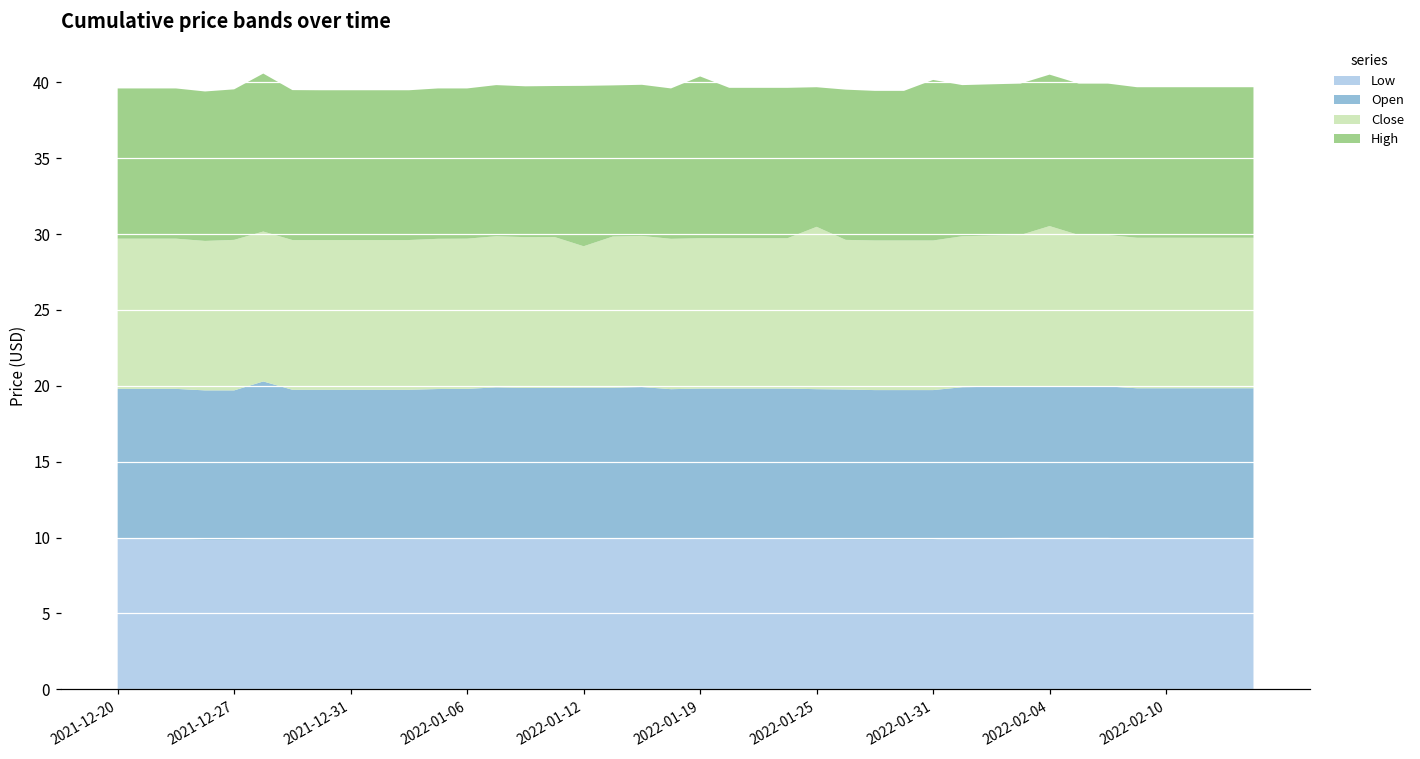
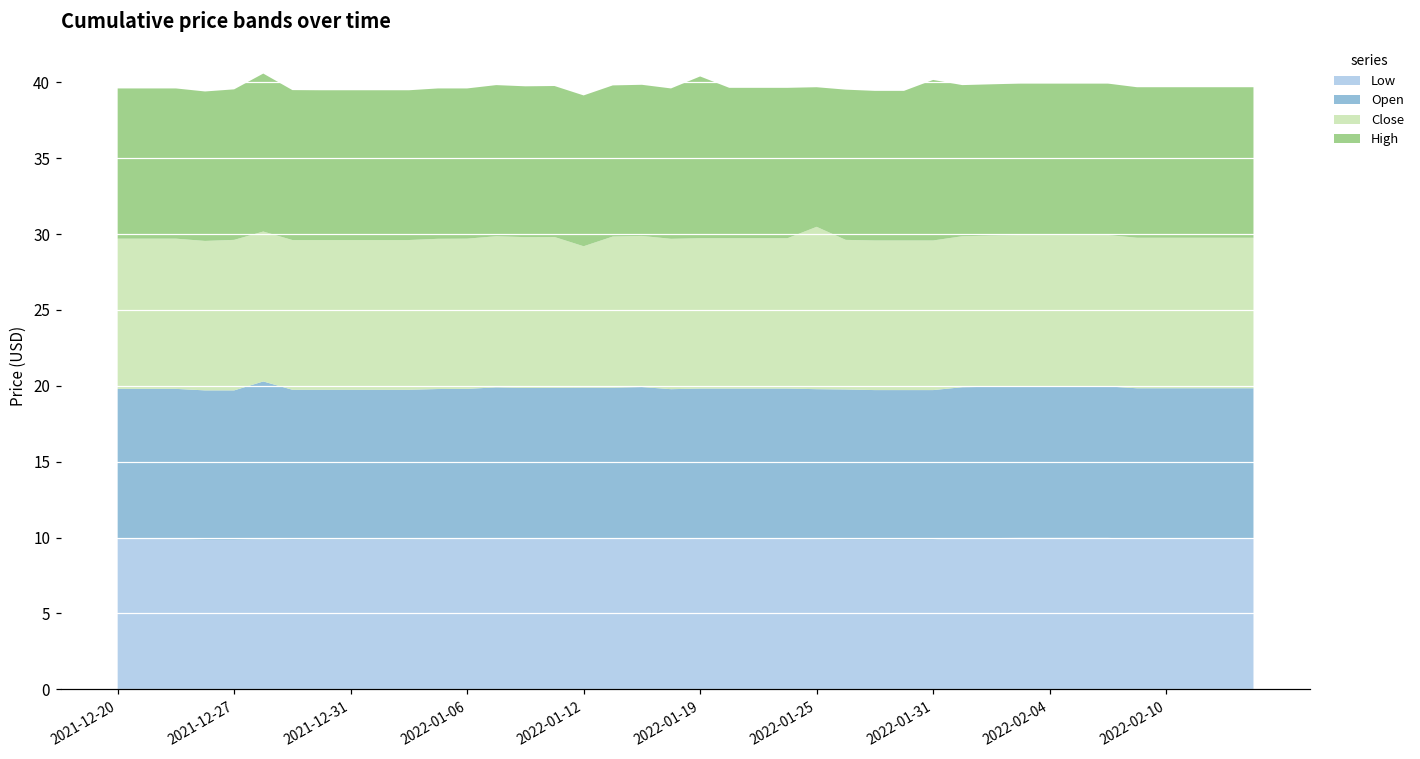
High, 2022-01-12: 10.6 -> 9.9
Close, 2022-02-04: 10.6 -> 10.0
